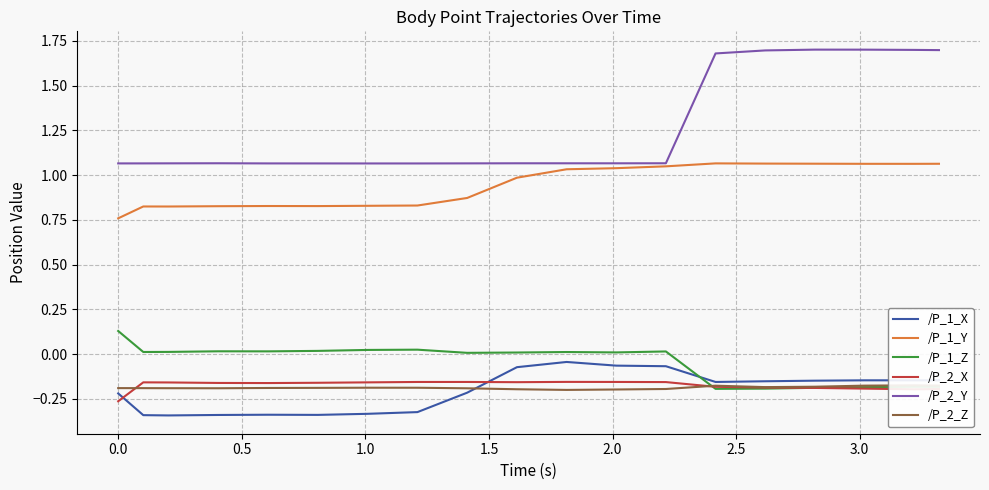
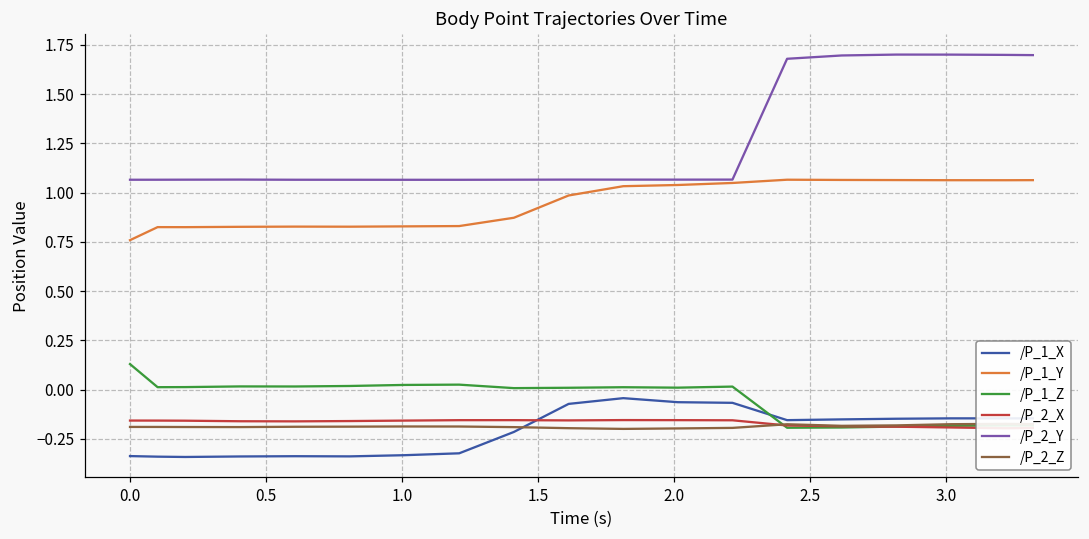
/P_1_X, 0.0: -0.22 -> -0.34
/P_2_X, 0.0: -0.26 -> -0.16
